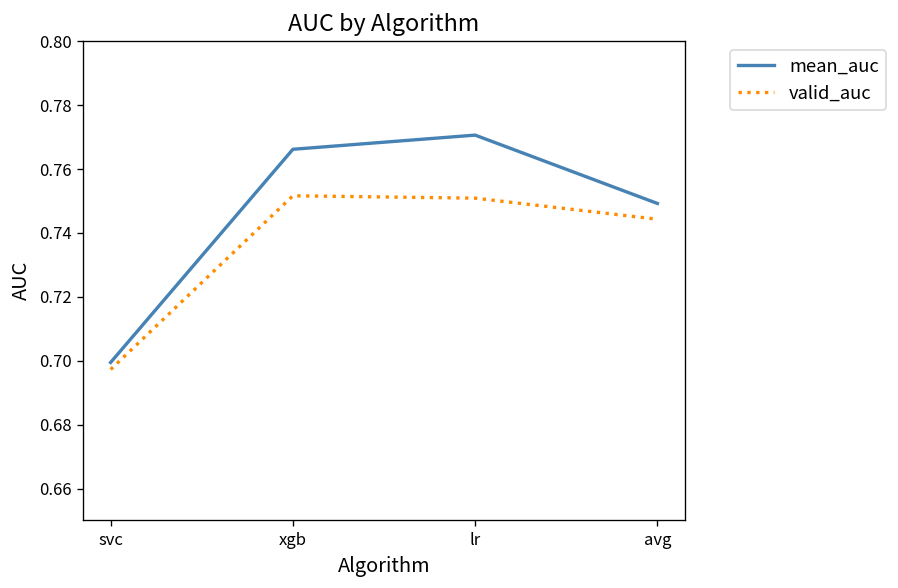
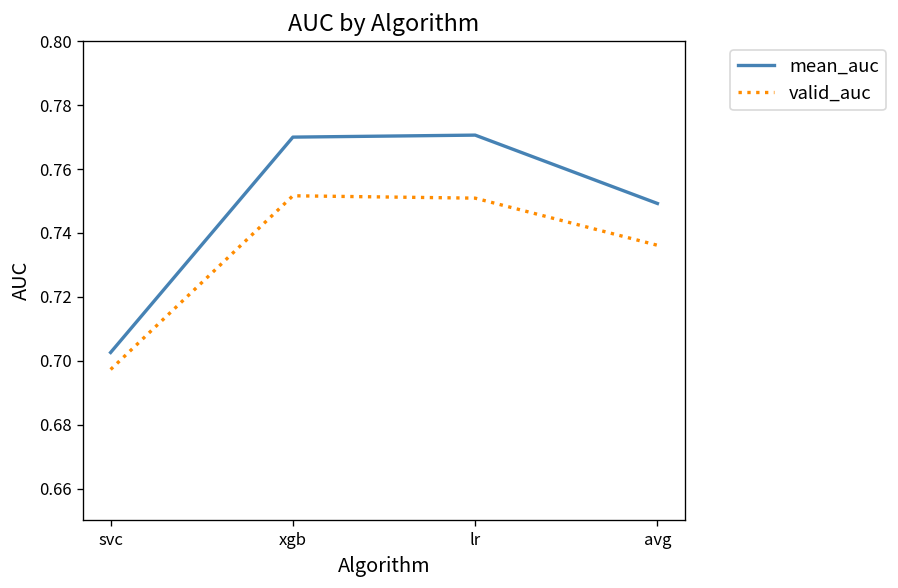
mean_auc, svc: 0.699 -> 0.703
mean_auc, xgb: 0.766 -> 0.770
valid_auc, avg: 0.744 -> 0.736
